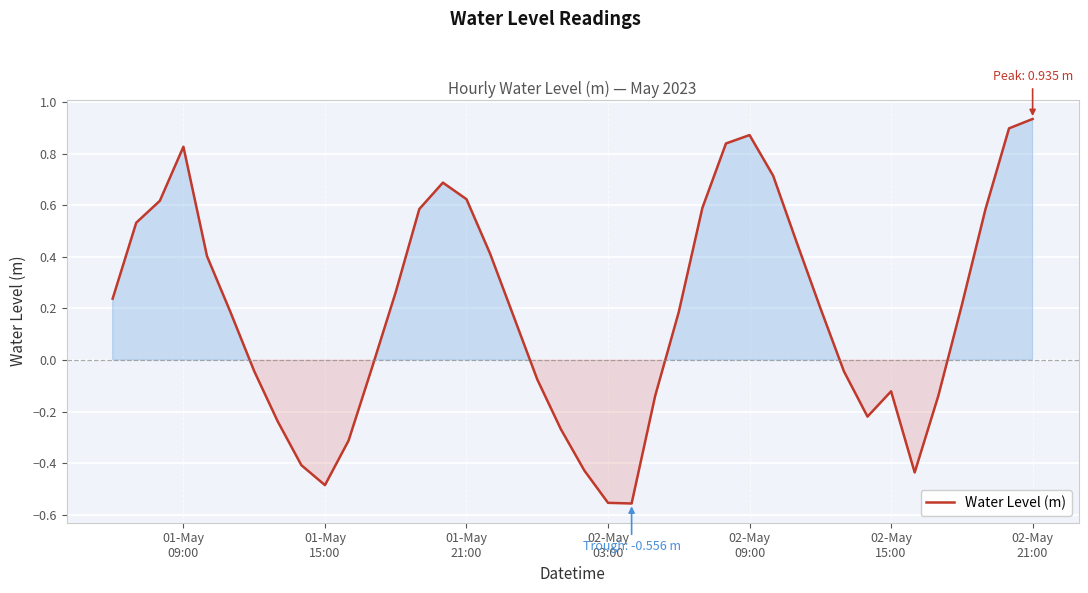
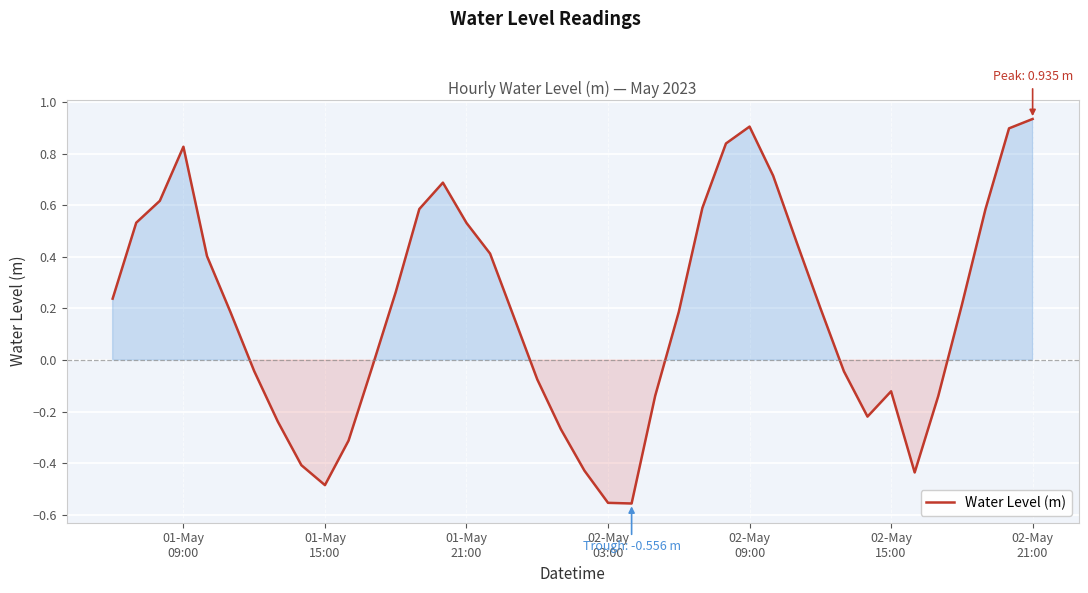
01-May 21:00: 0.62 -> 0.53
02-May 09:00: 0.87 -> 0.91
